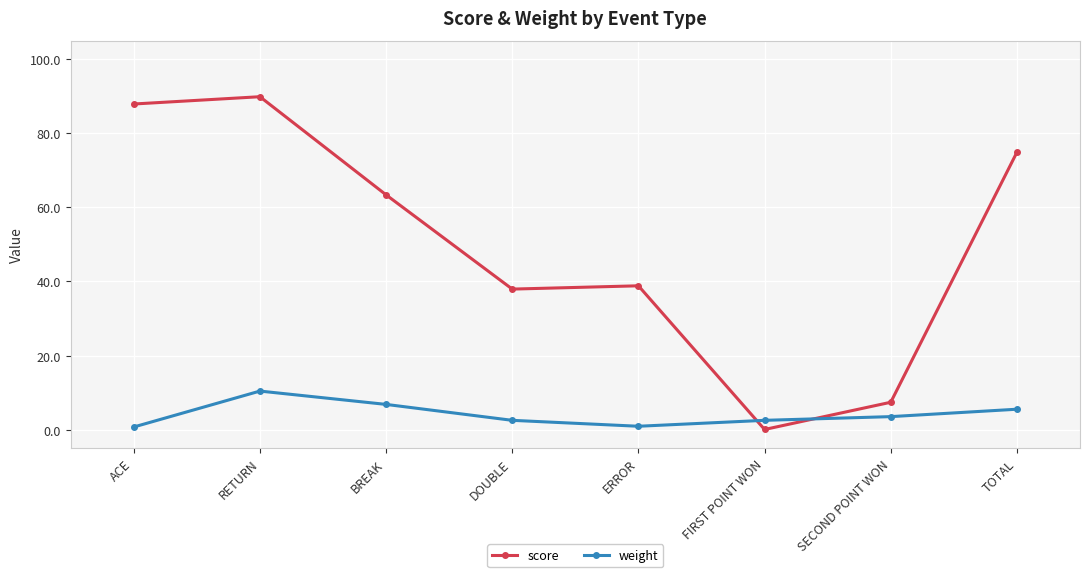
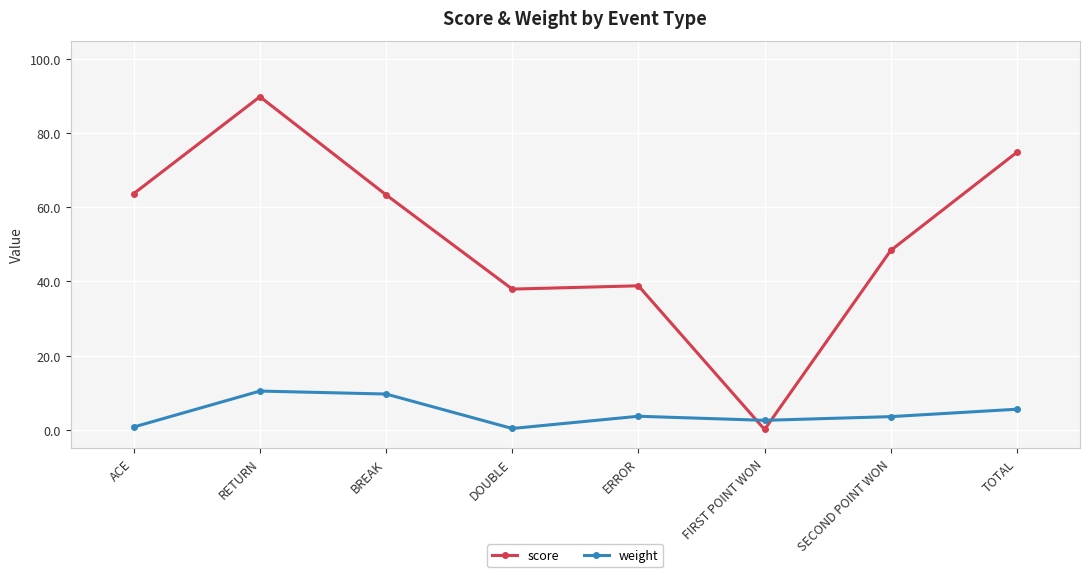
score, ACE: 88 -> 64
weight, BREAK: 7 -> 10
weight, DOUBLE: 3 -> 0
weight, ERROR: 1 -> 4
score, SECOND POINT WON: 7 -> 48
